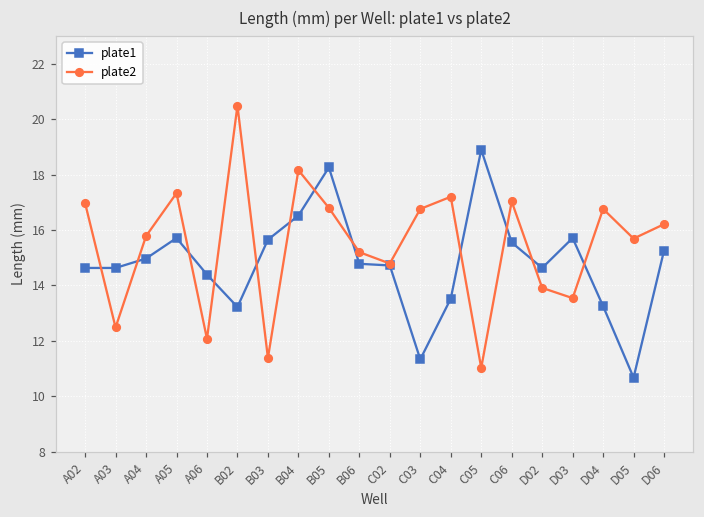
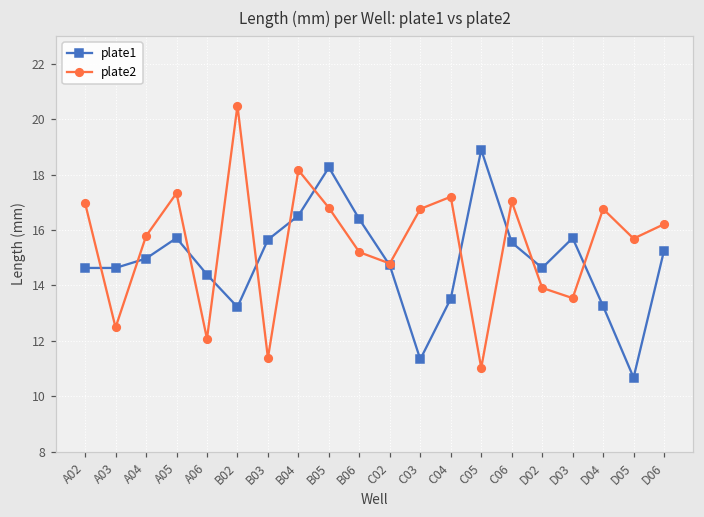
plate1, B06: 14.8 -> 16.4
